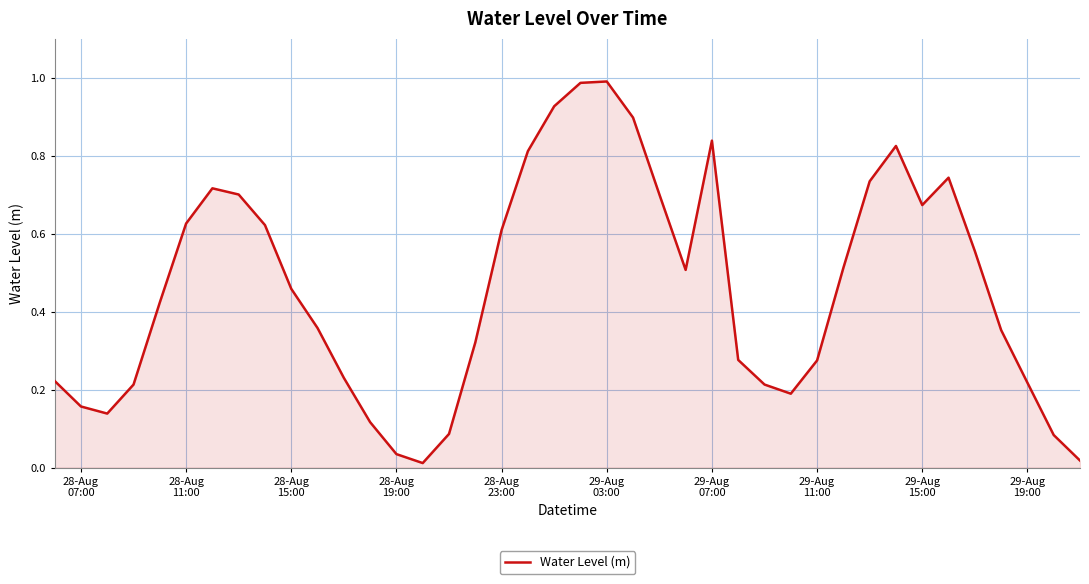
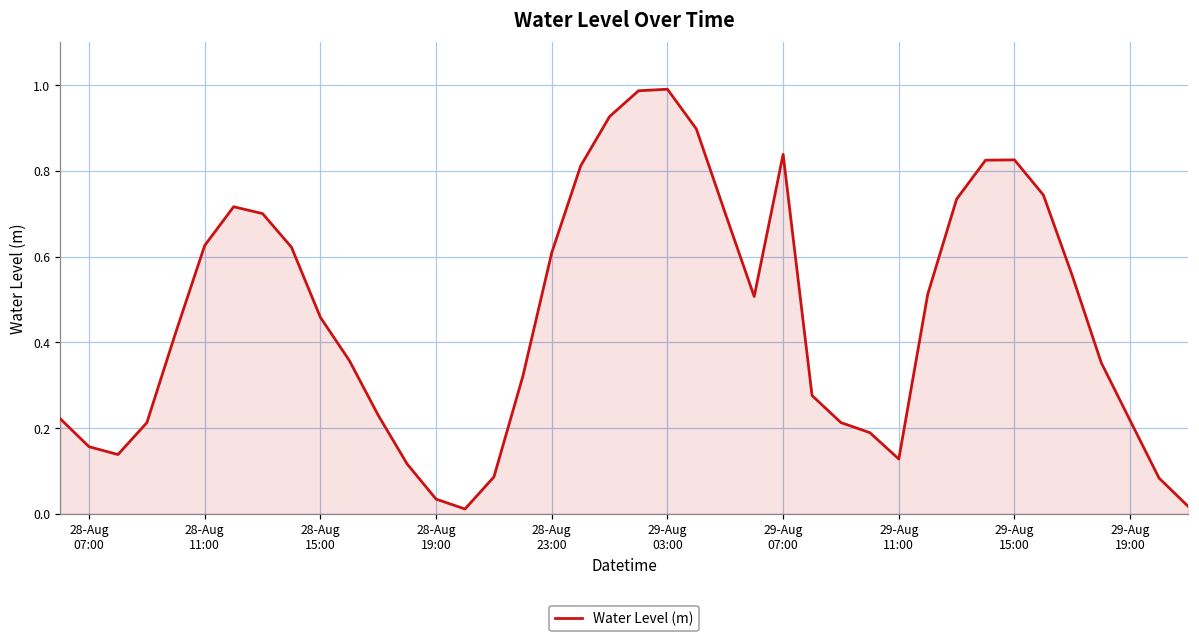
29-Aug 11:00: 0.27 -> 0.13
29-Aug 15:00: 0.67 -> 0.83
